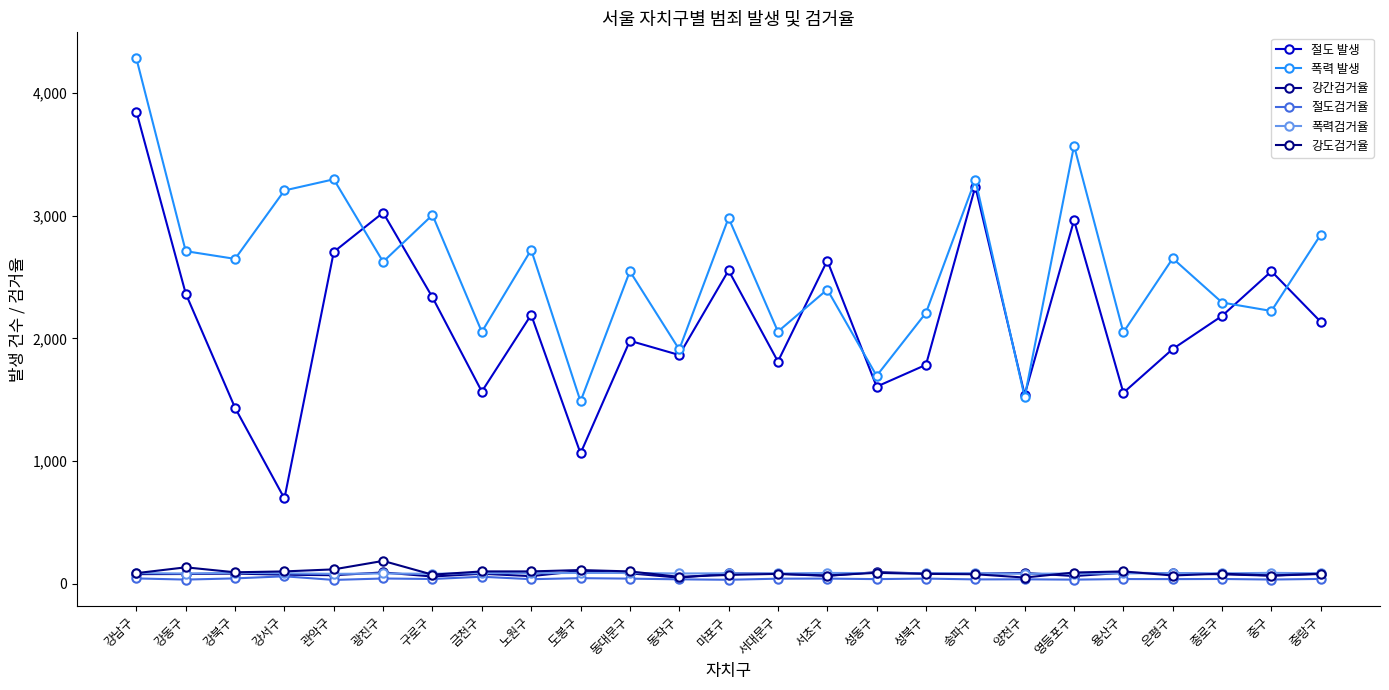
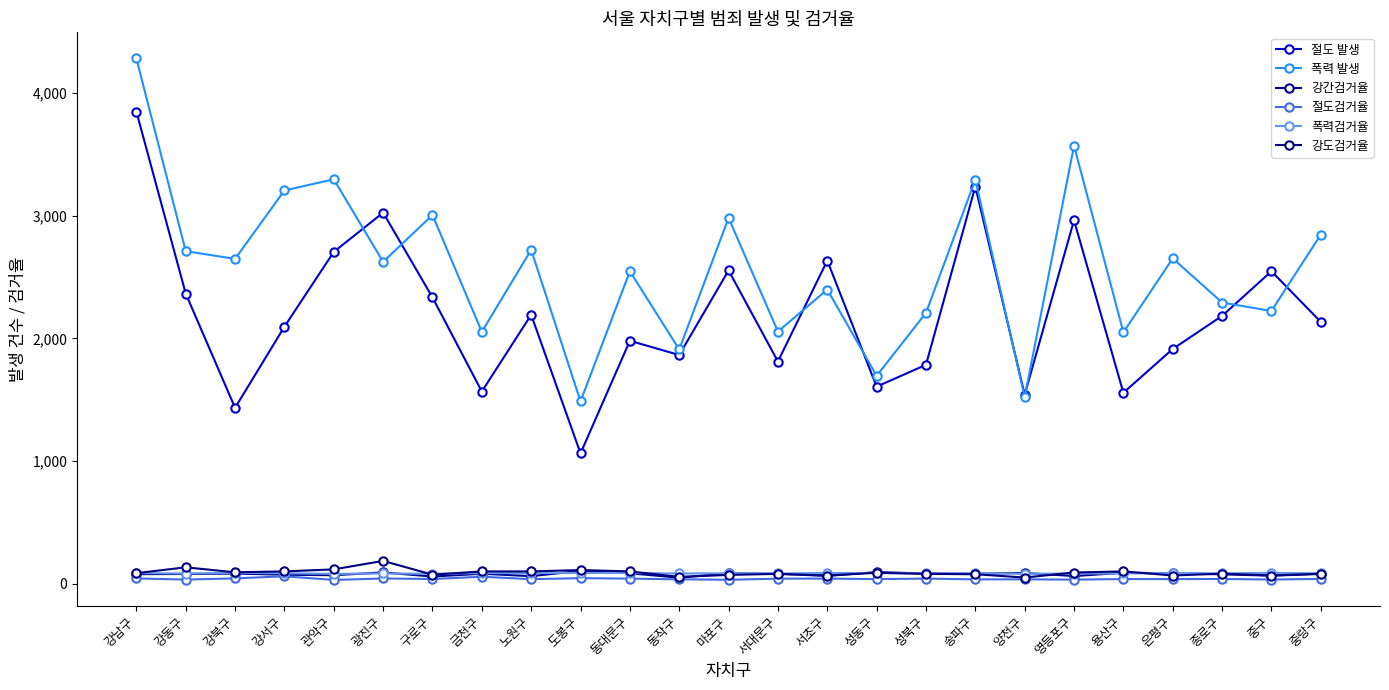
절도 발생, 강서구: 700 -> 2,100
